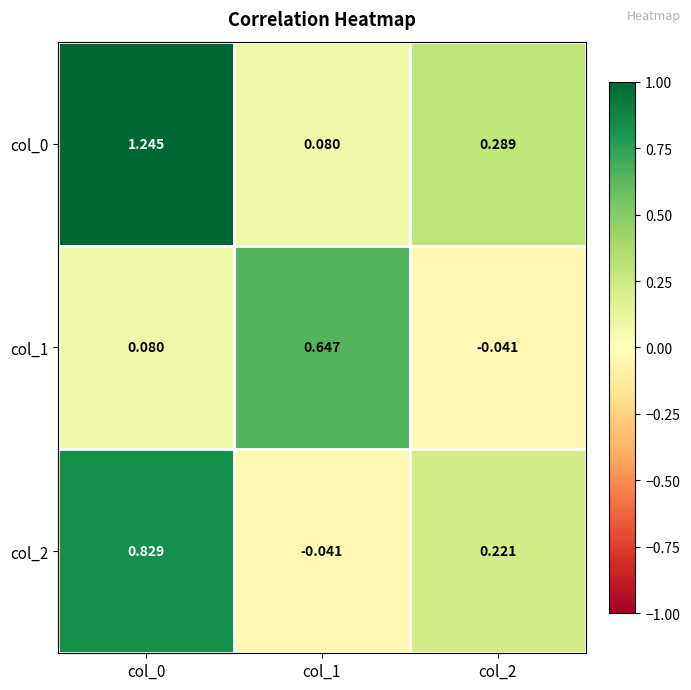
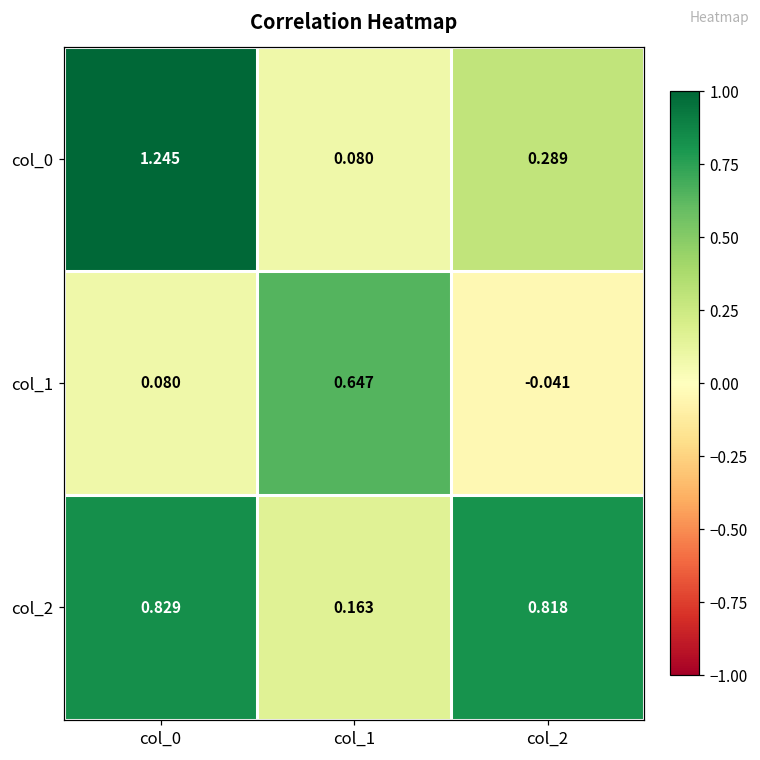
col_2, col_1: -0.041 -> 0.163
col_2, col_2: 0.221 -> 0.818
